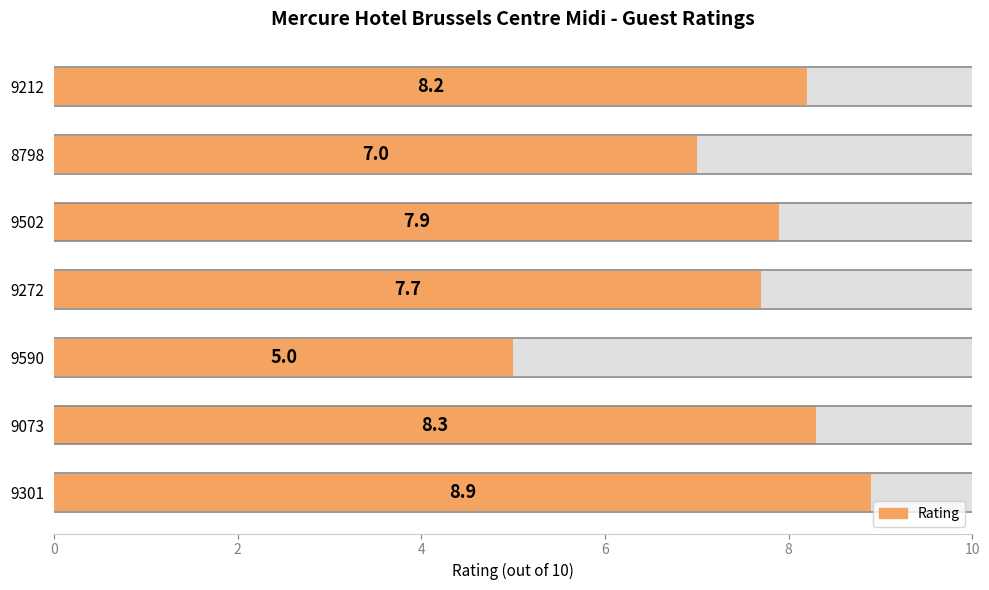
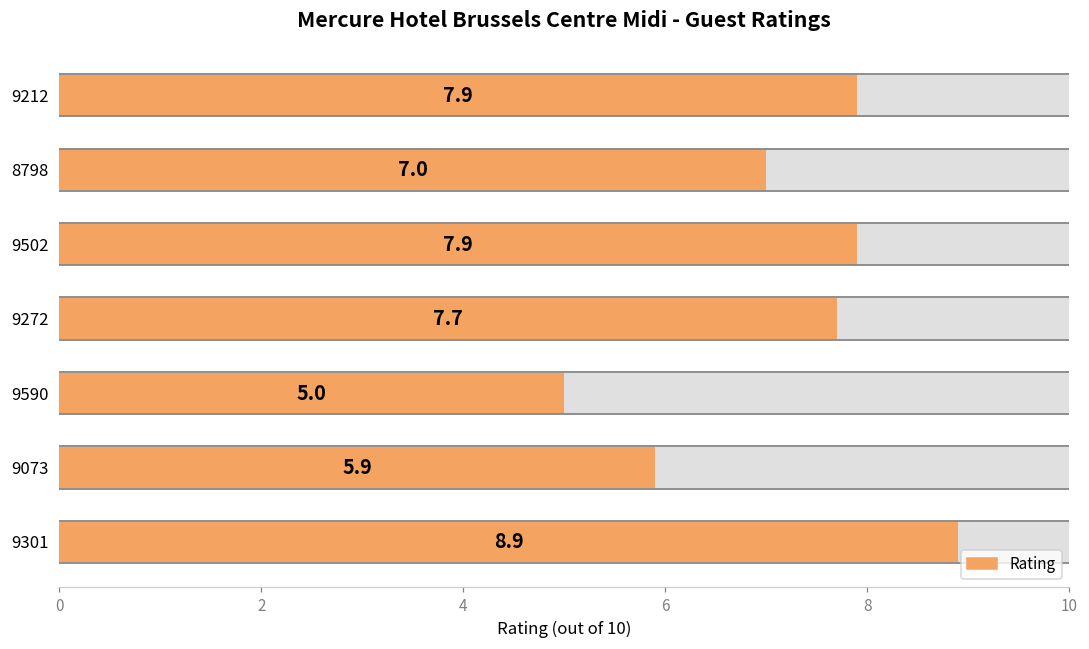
Rating, 9212: 8.2 -> 7.9
Rating, 9073: 8.3 -> 5.9
